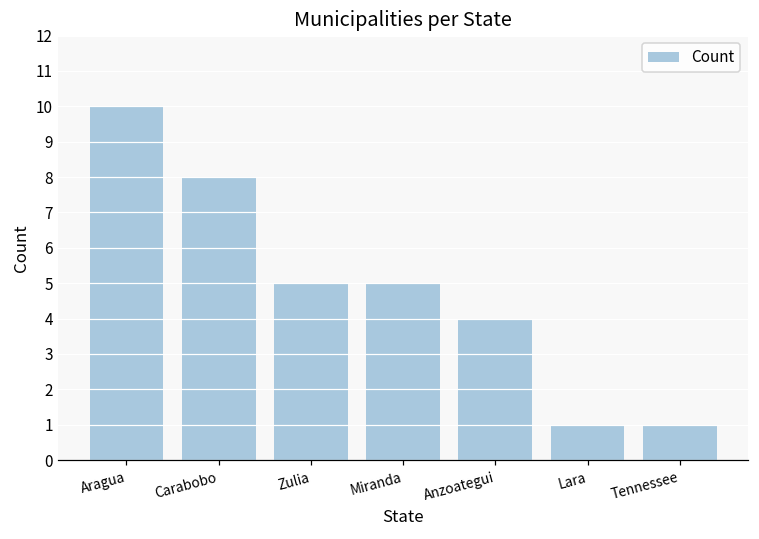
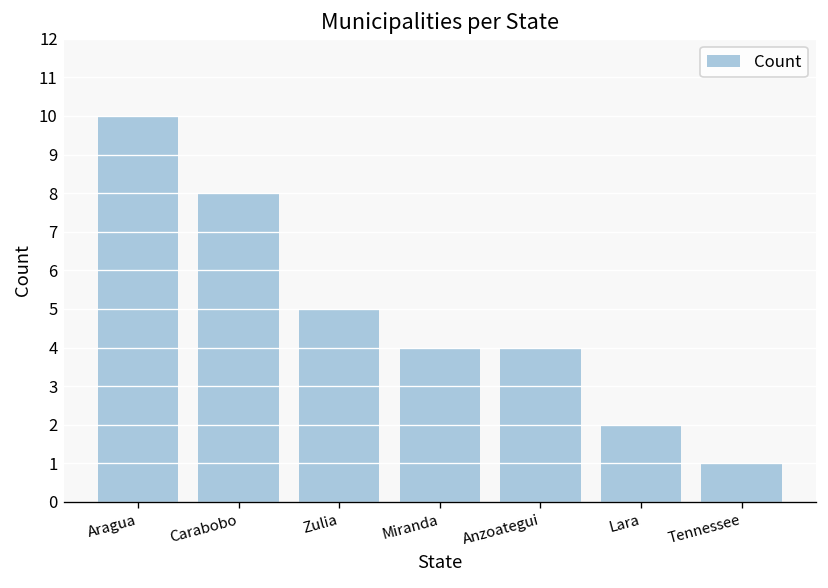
Miranda: 5 -> 4
Lara: 1 -> 2
